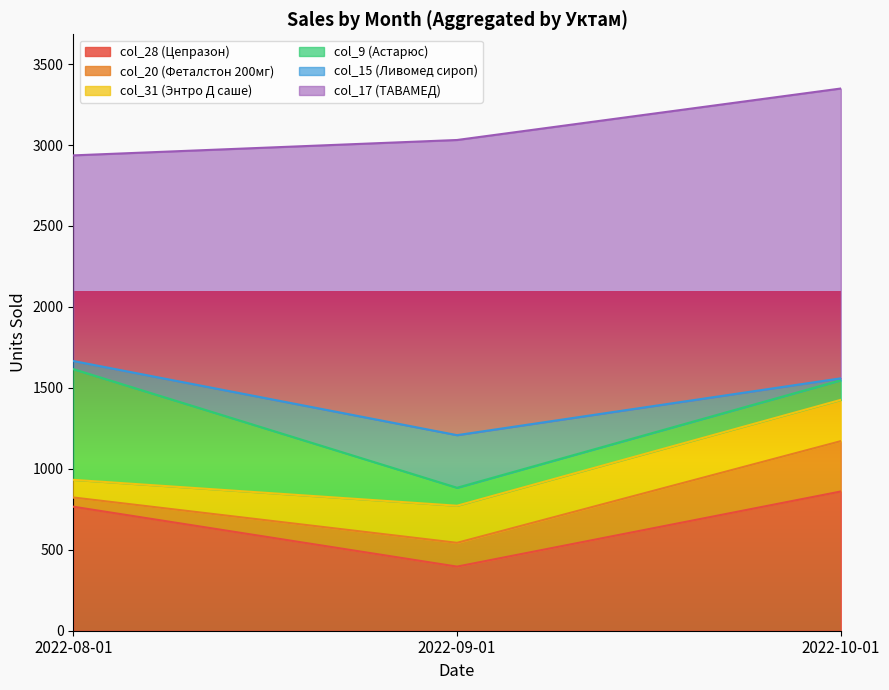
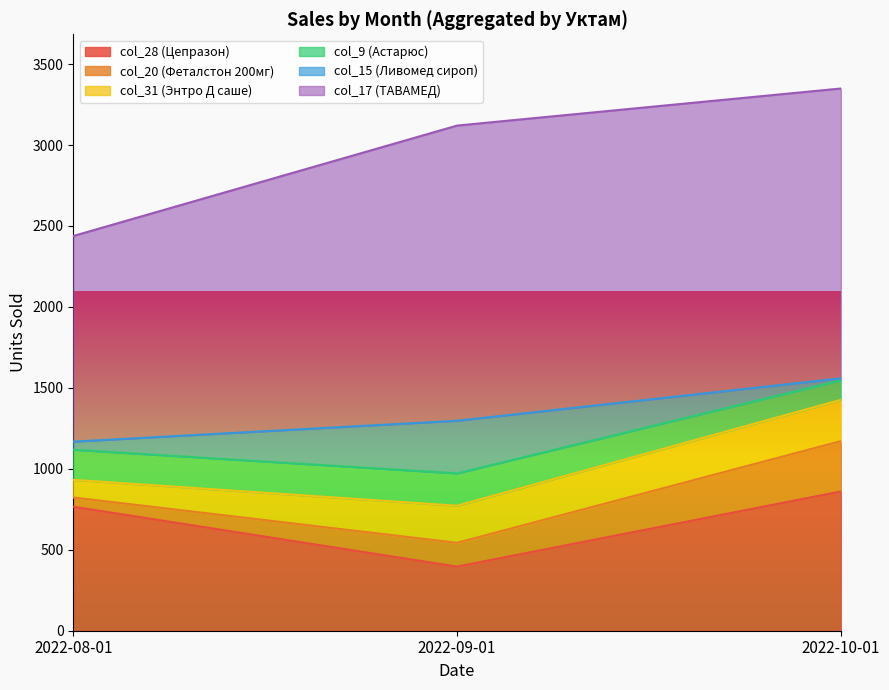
col_9 (Астарюс), 2022-08-01: 680 -> 190
col_9 (Астарюс), 2022-09-01: 110 -> 200
